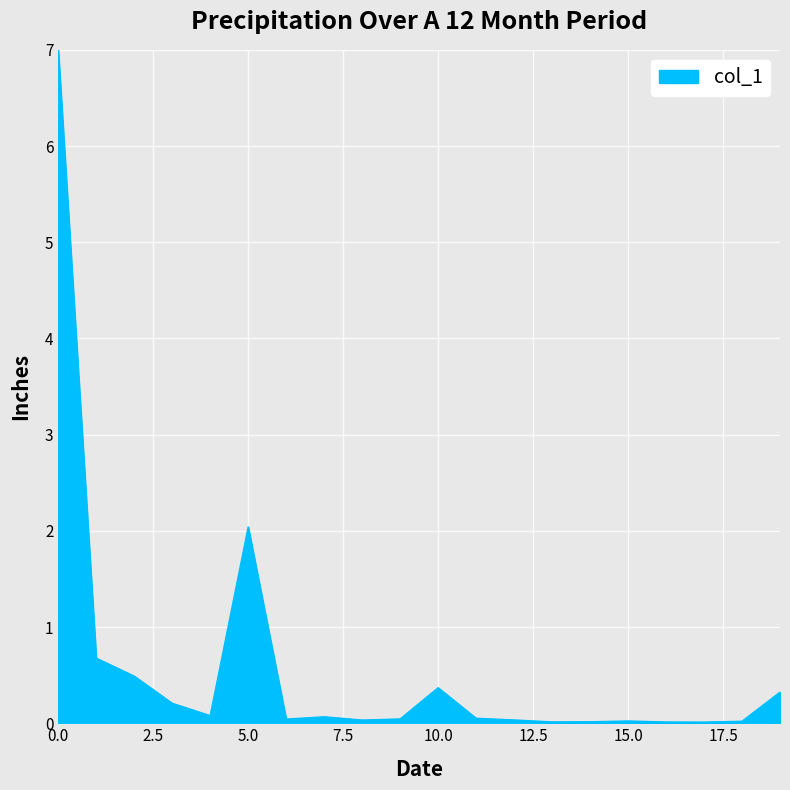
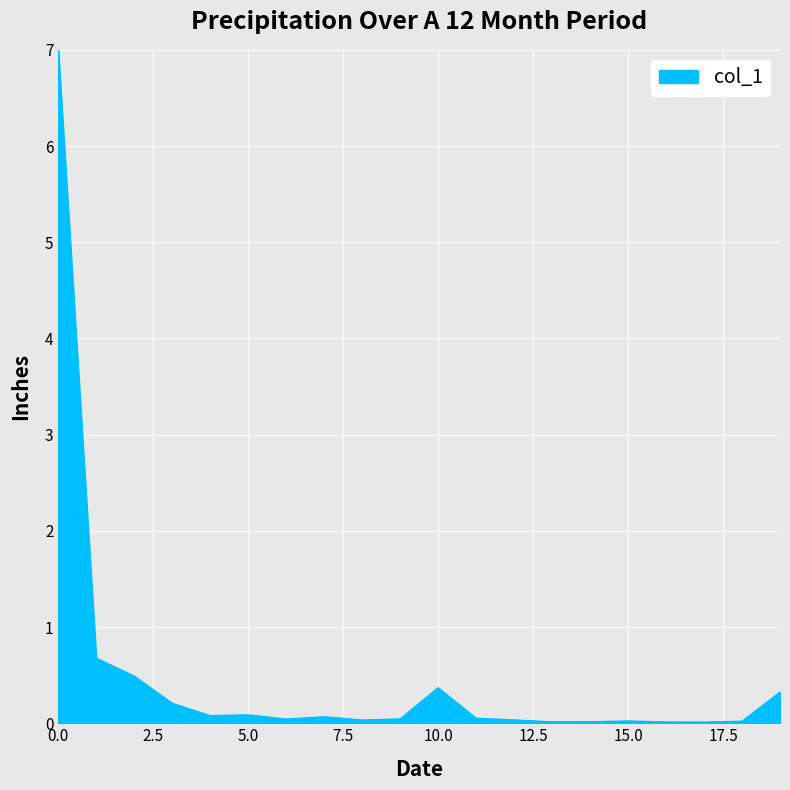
5.0: 2.0 -> 0.1
